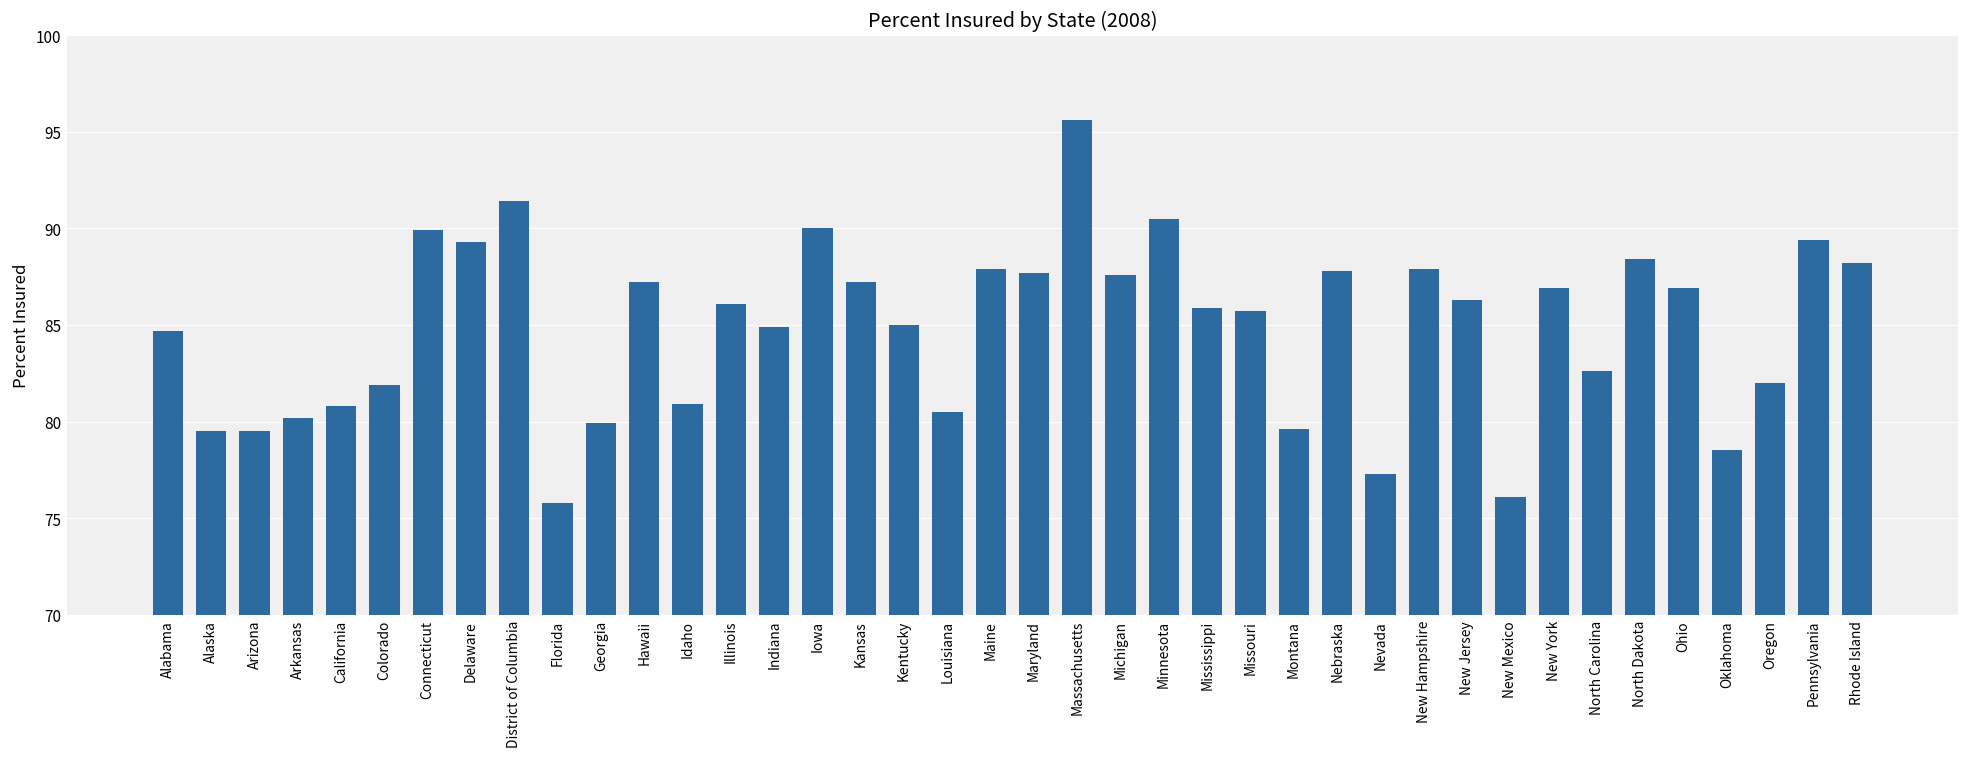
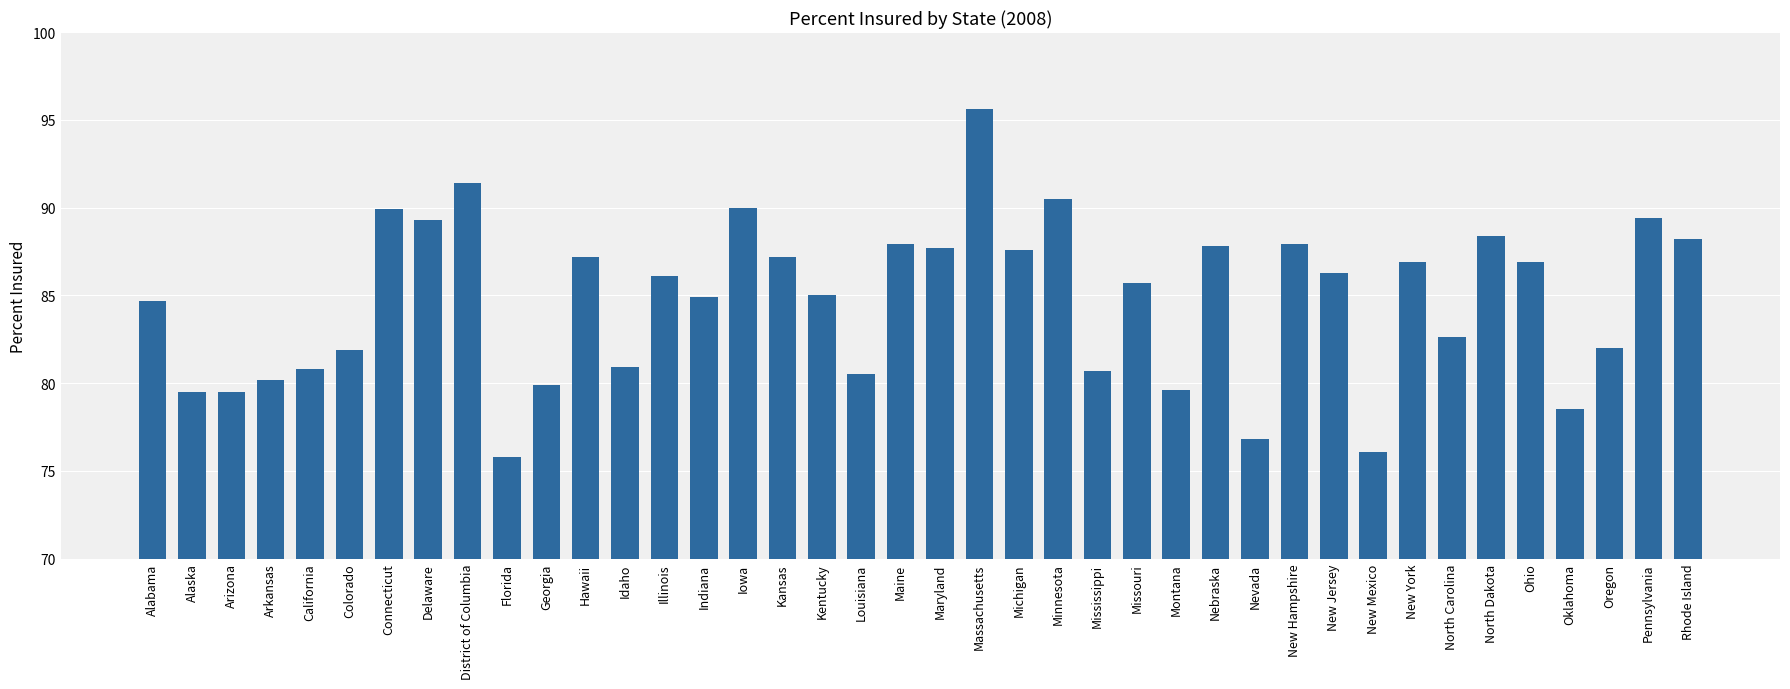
Mississippi: 85.9 -> 80.7
Nevada: 77.3 -> 76.8
